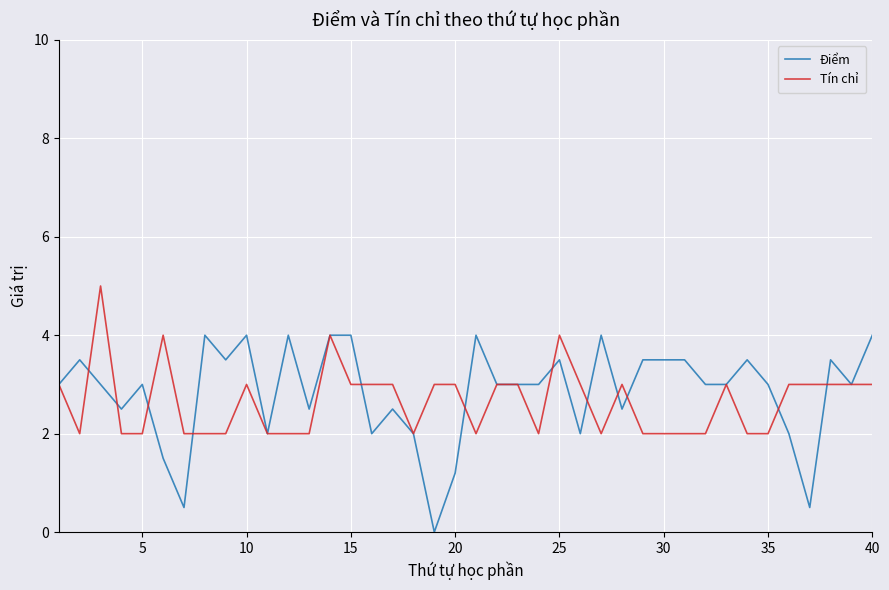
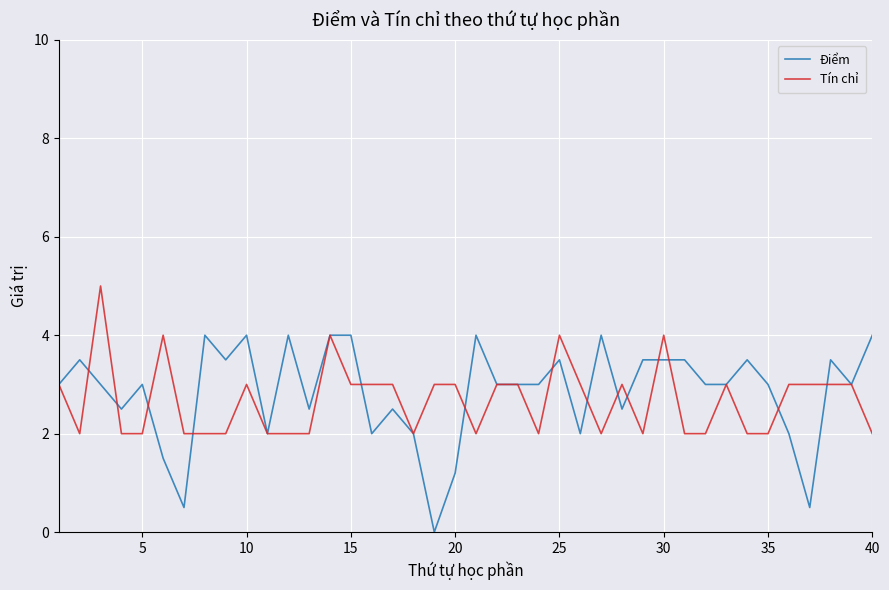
Tín chỉ, 30: 2 -> 4
Tín chỉ, 40: 3 -> 2
